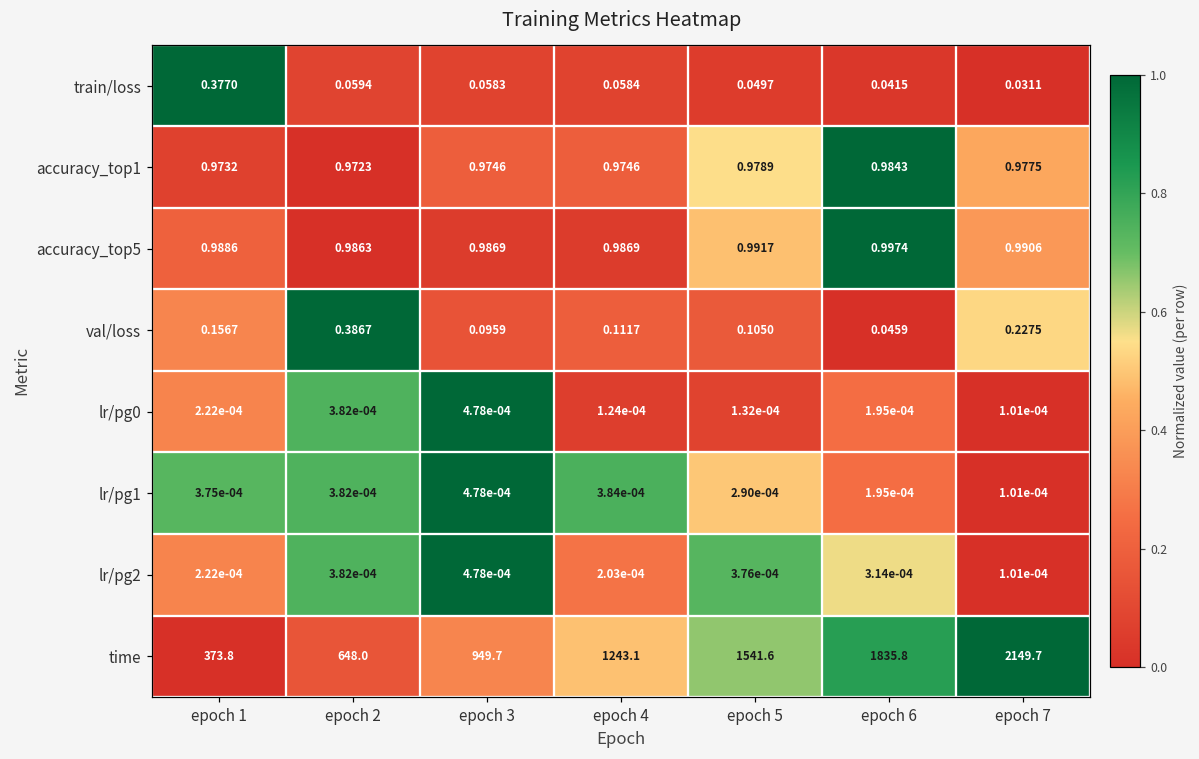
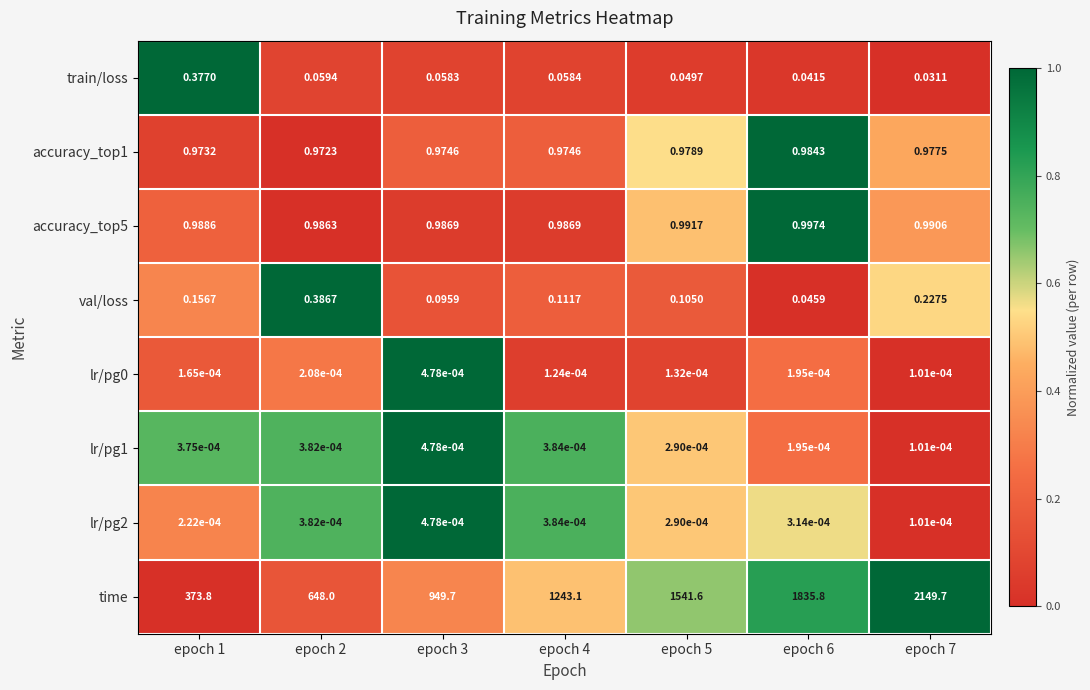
lr/pg0, epoch 1: 2.22e-04 -> 1.65e-04
lr/pg0, epoch 2: 3.82e-04 -> 2.08e-04
lr/pg2, epoch 4: 2.03e-04 -> 3.84e-04
lr/pg2, epoch 5: 3.76e-04 -> 2.90e-04
